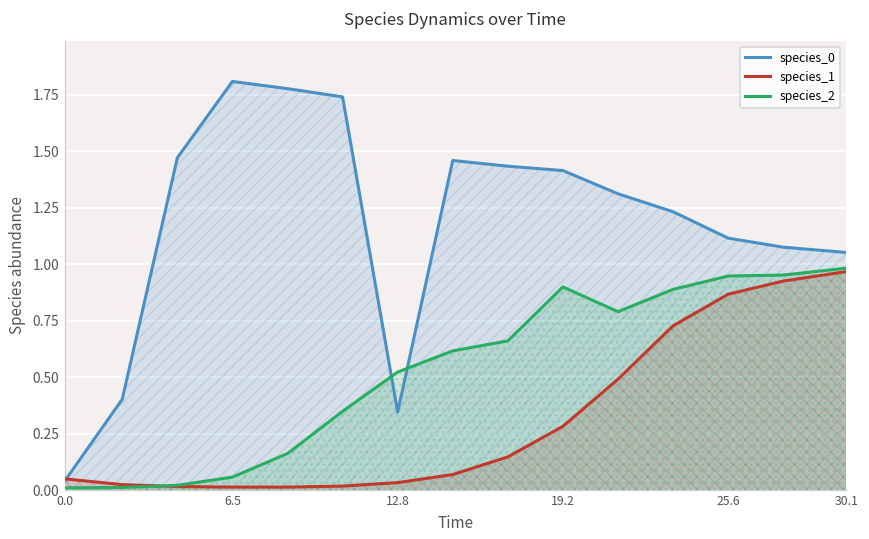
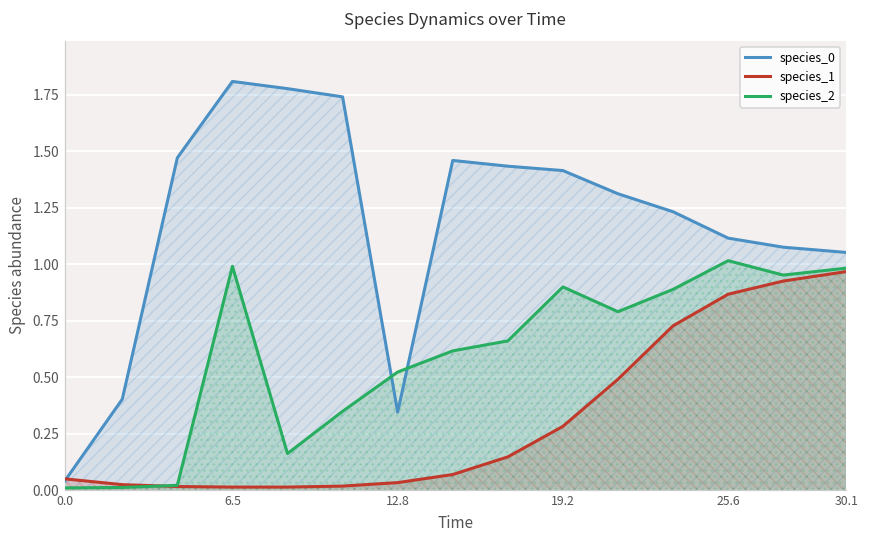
species_2, 6.5: 0.06 -> 0.99
species_2, 25.6: 0.95 -> 1.02
